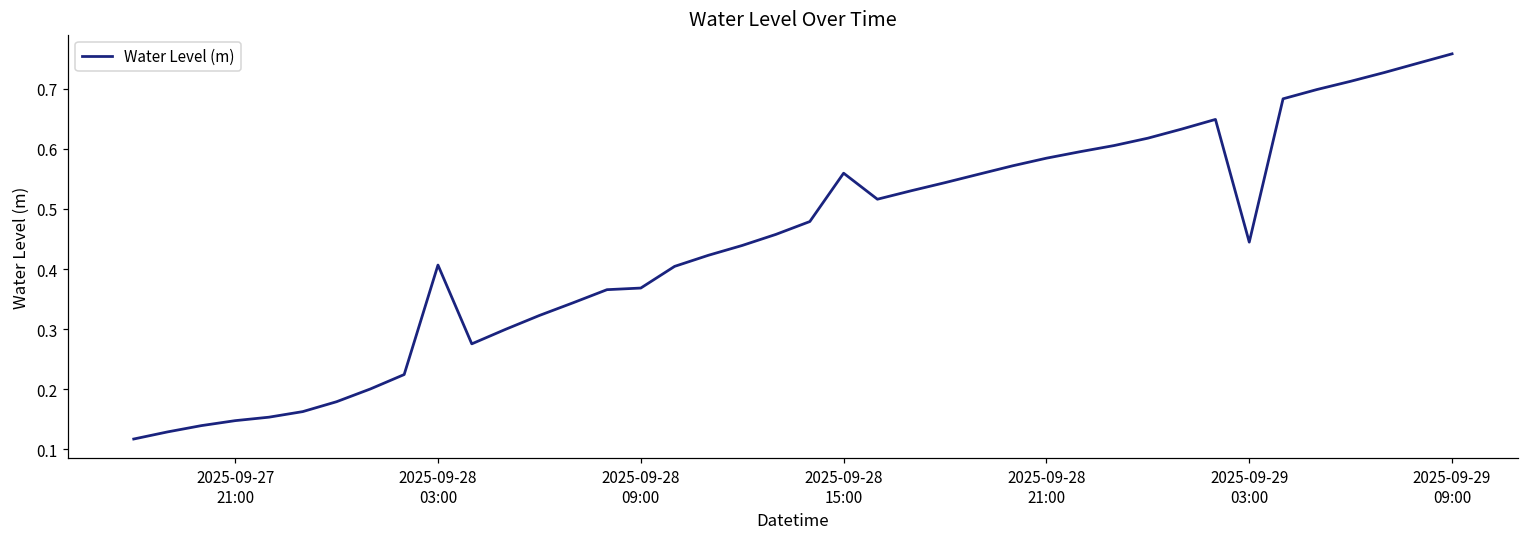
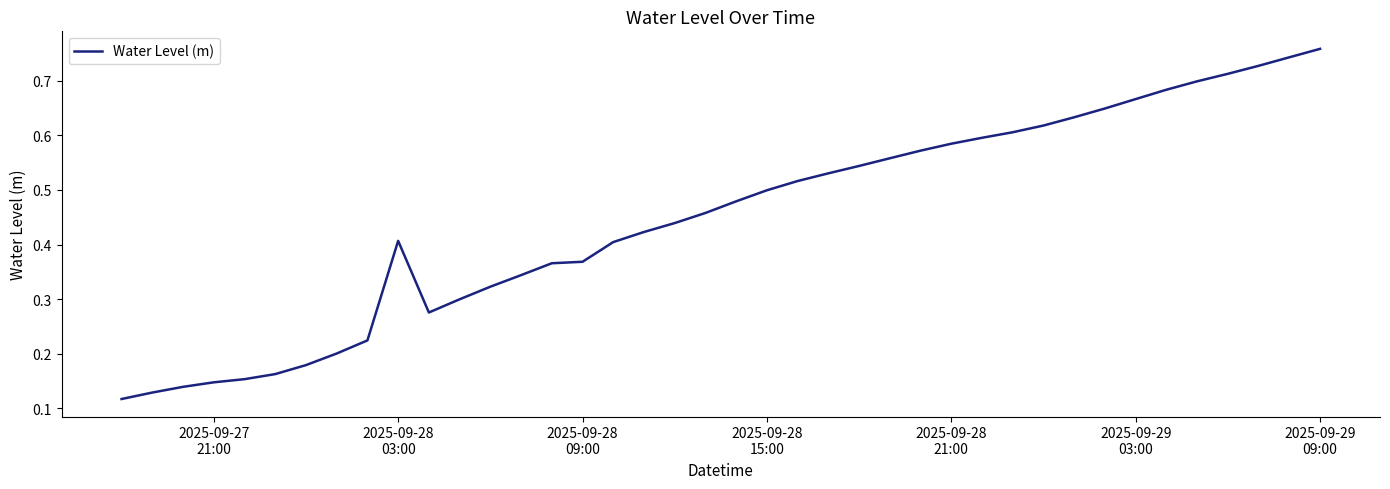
2025-09-28 15:00: 0.56 -> 0.50
2025-09-29 03:00: 0.44 -> 0.67
